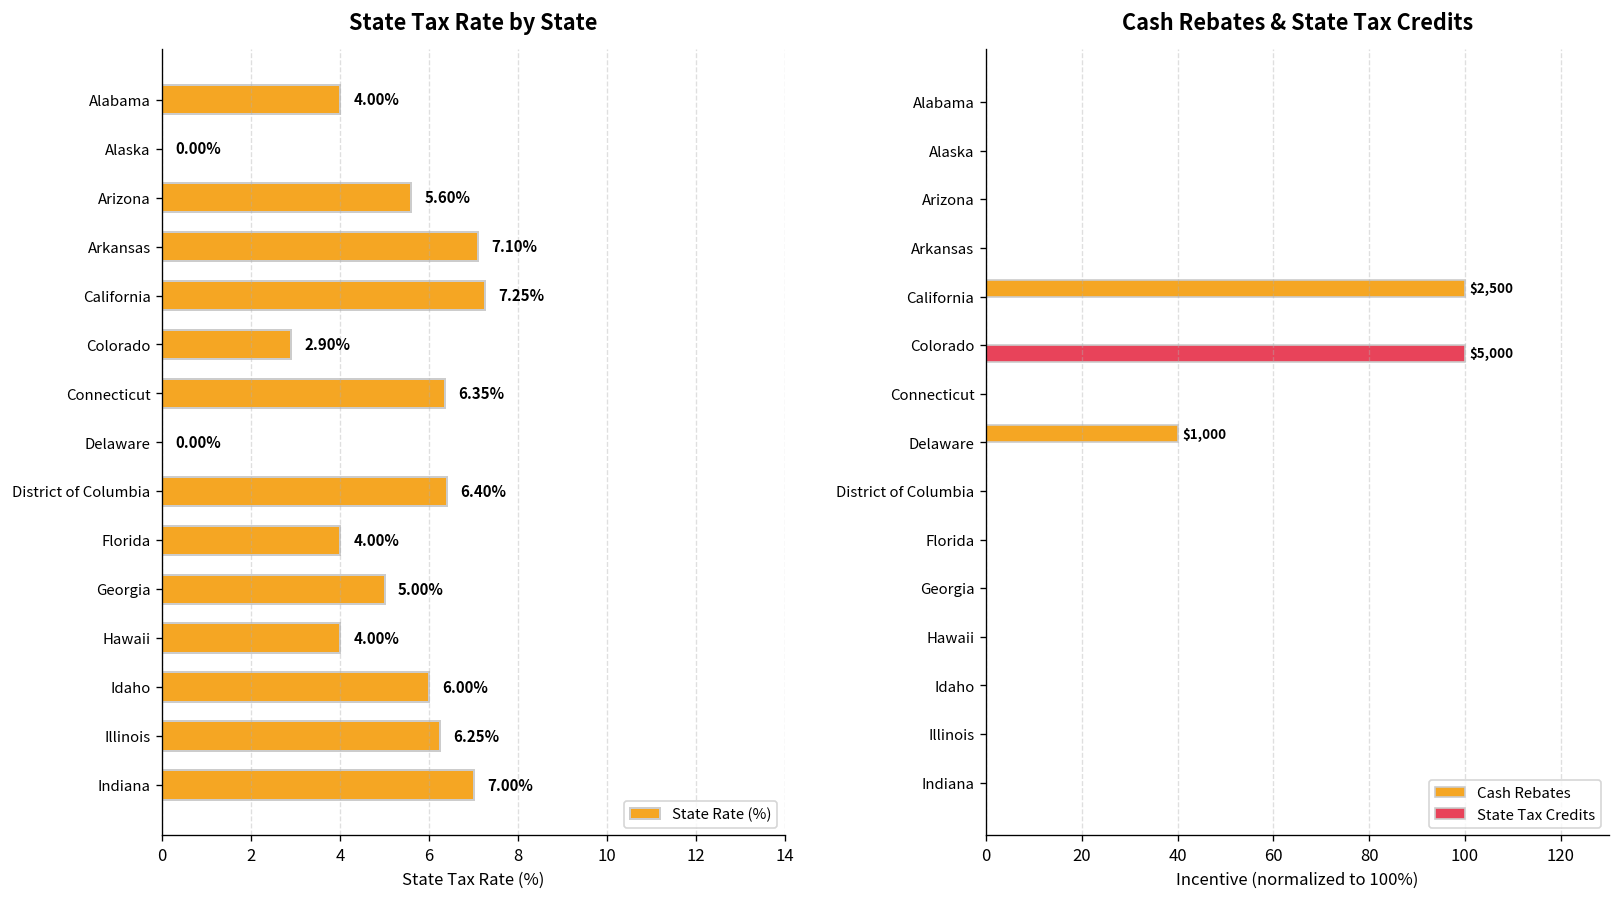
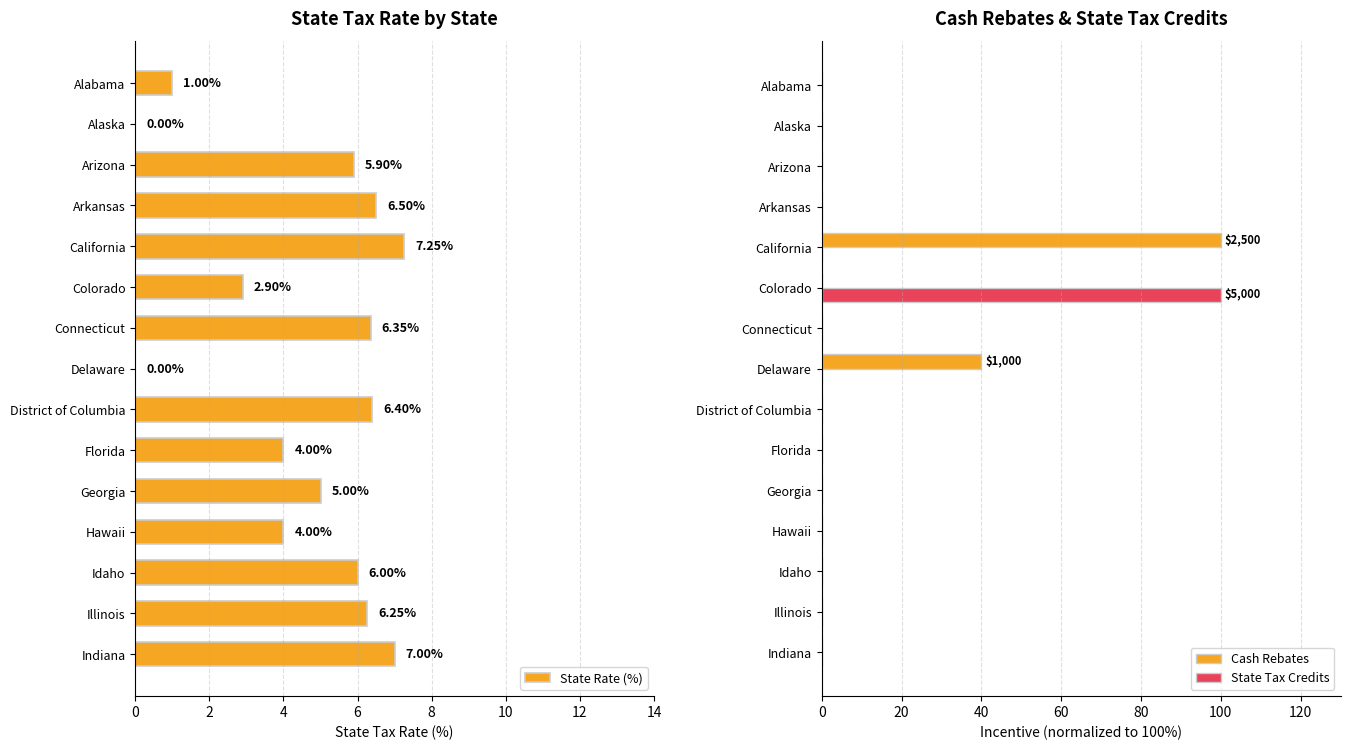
State Tax Rate by State, Alabama: 4.00% -> 1.00%
State Tax Rate by State, Arizona: 5.60% -> 5.90%
State Tax Rate by State, Arkansas: 7.10% -> 6.50%
